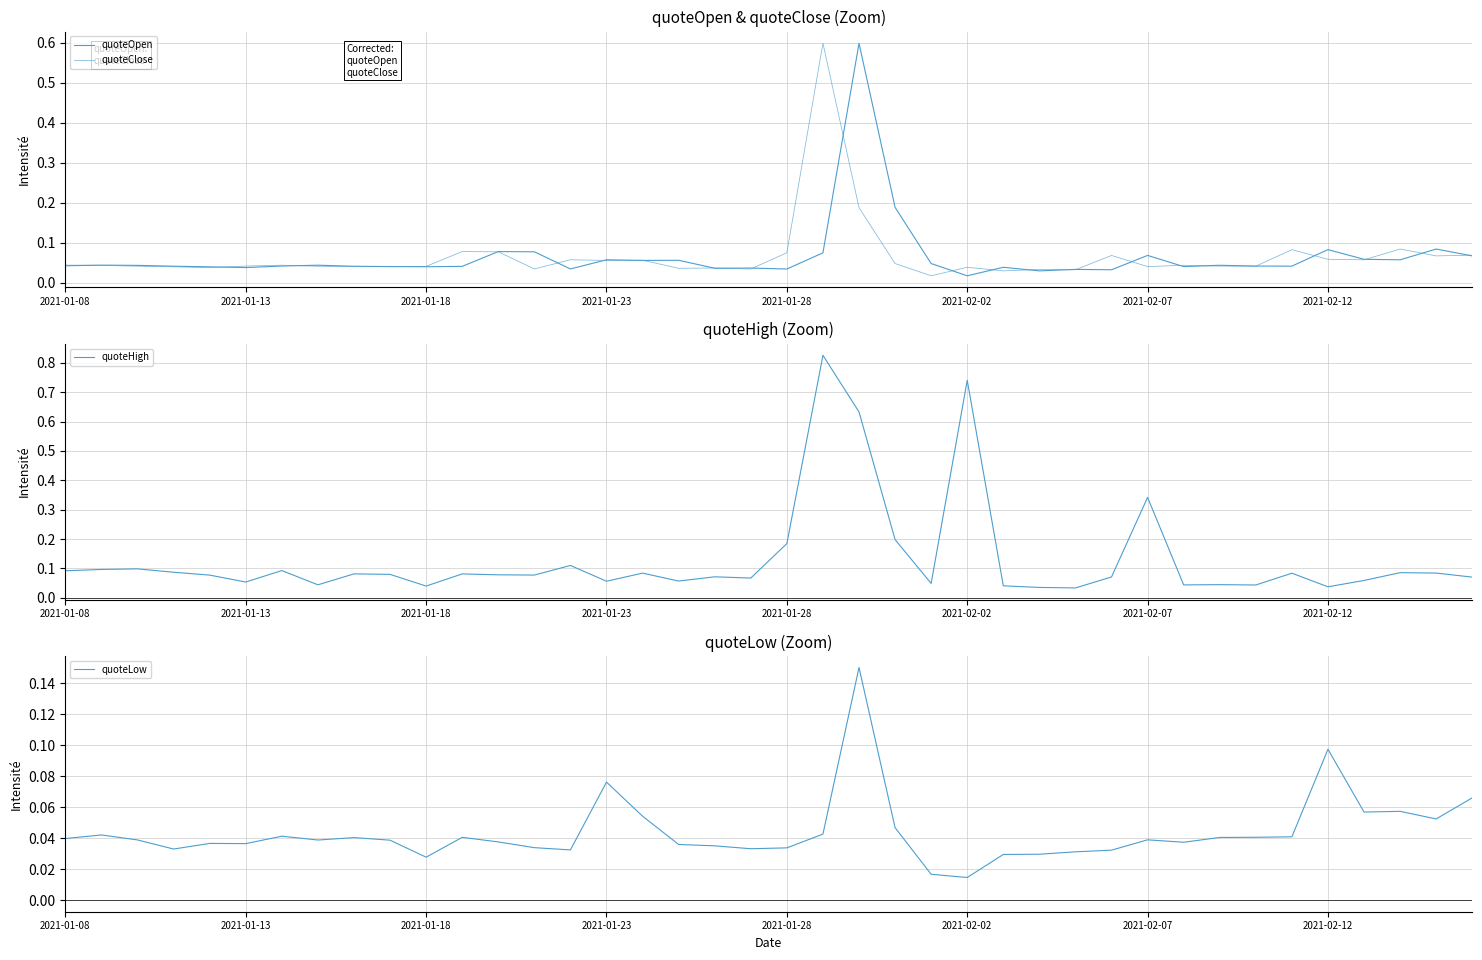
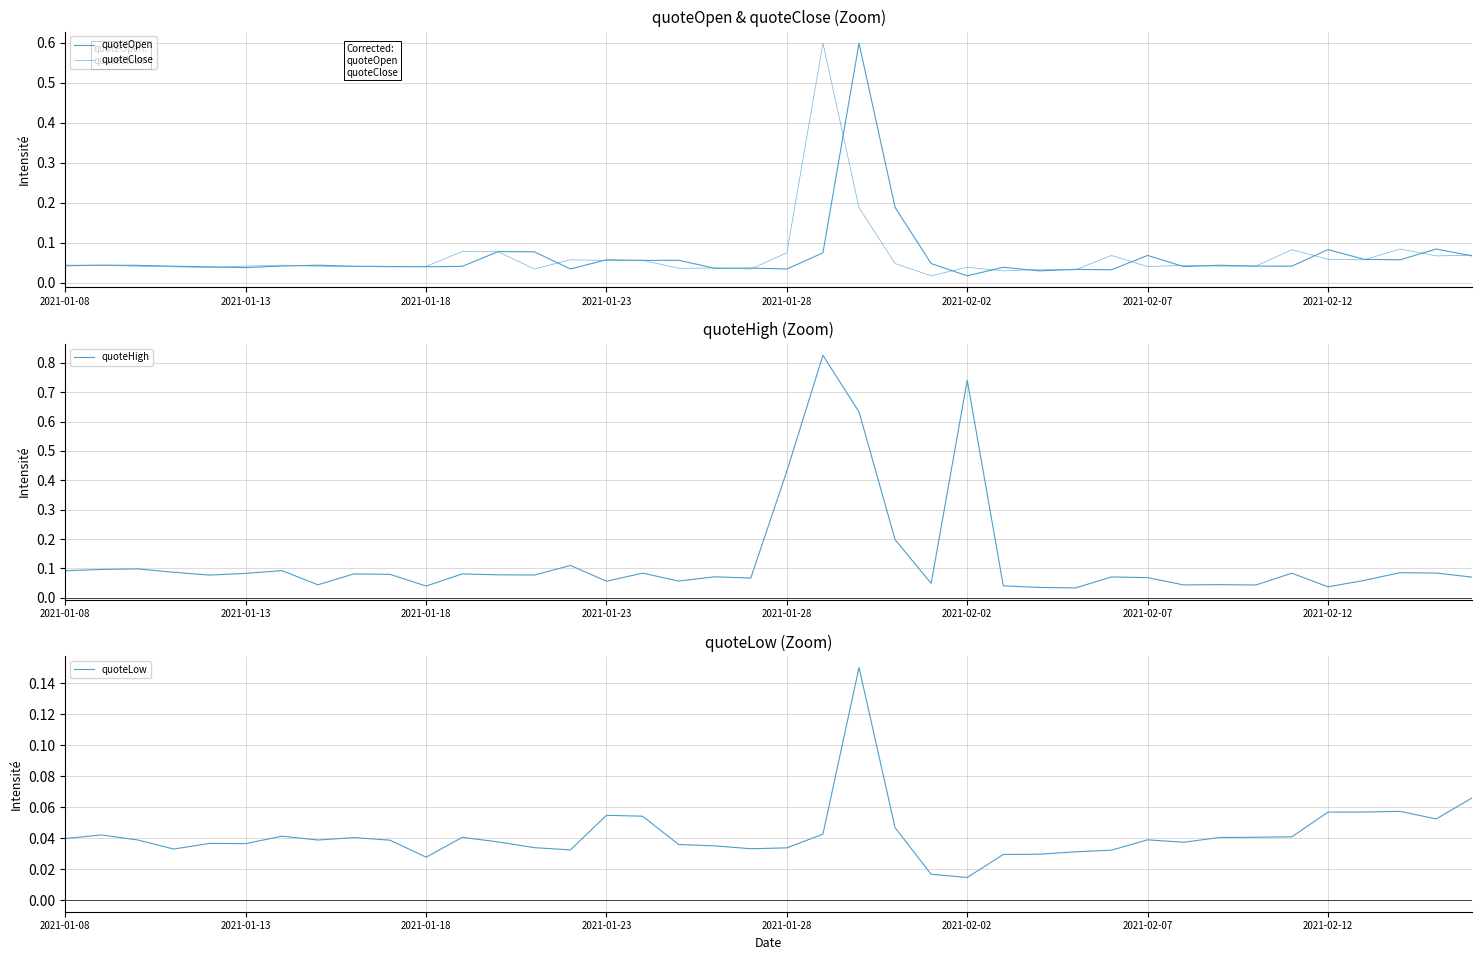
quoteHigh (Zoom), 2021-01-13: 0.05 -> 0.08
quoteHigh (Zoom), 2021-01-28: 0.18 -> 0.43
quoteHigh (Zoom), 2021-02-07: 0.34 -> 0.07
quoteLow (Zoom), 2021-01-23: 0.076 -> 0.055
quoteLow (Zoom), 2021-02-12: 0.097 -> 0.057
